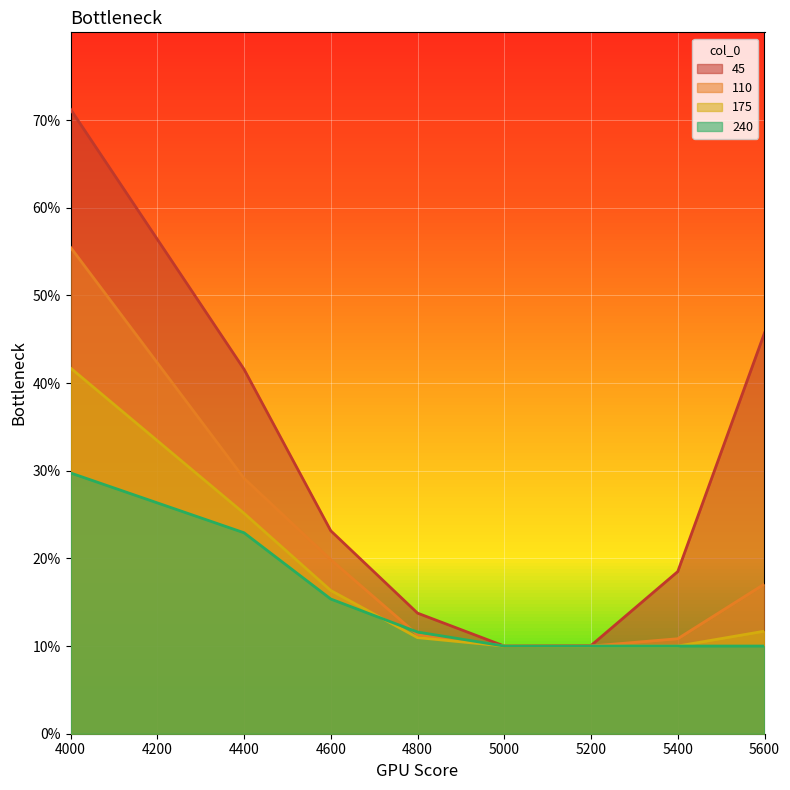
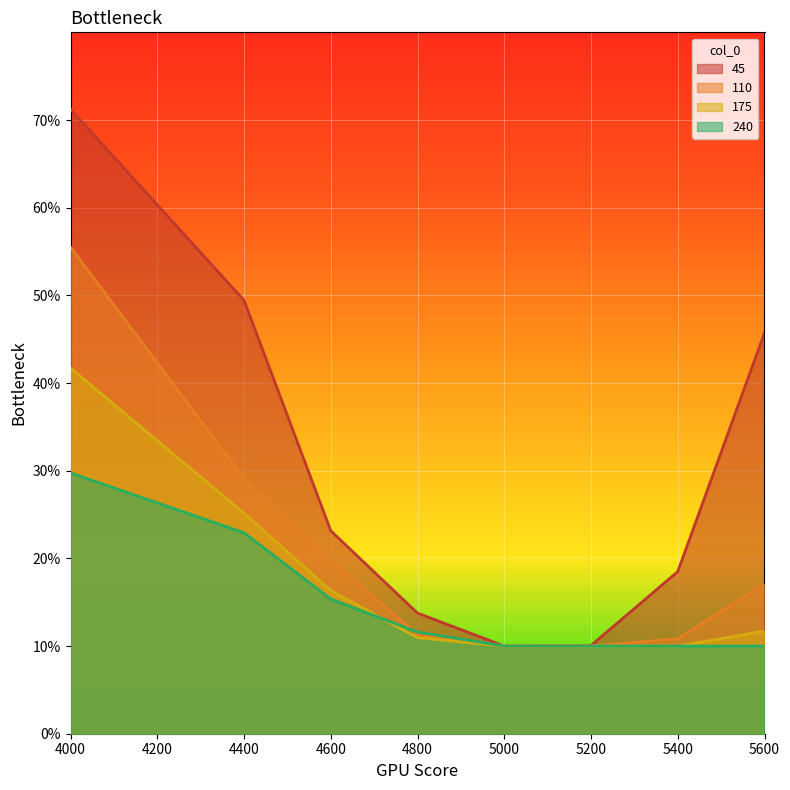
45, 4400: 42% -> 49%
